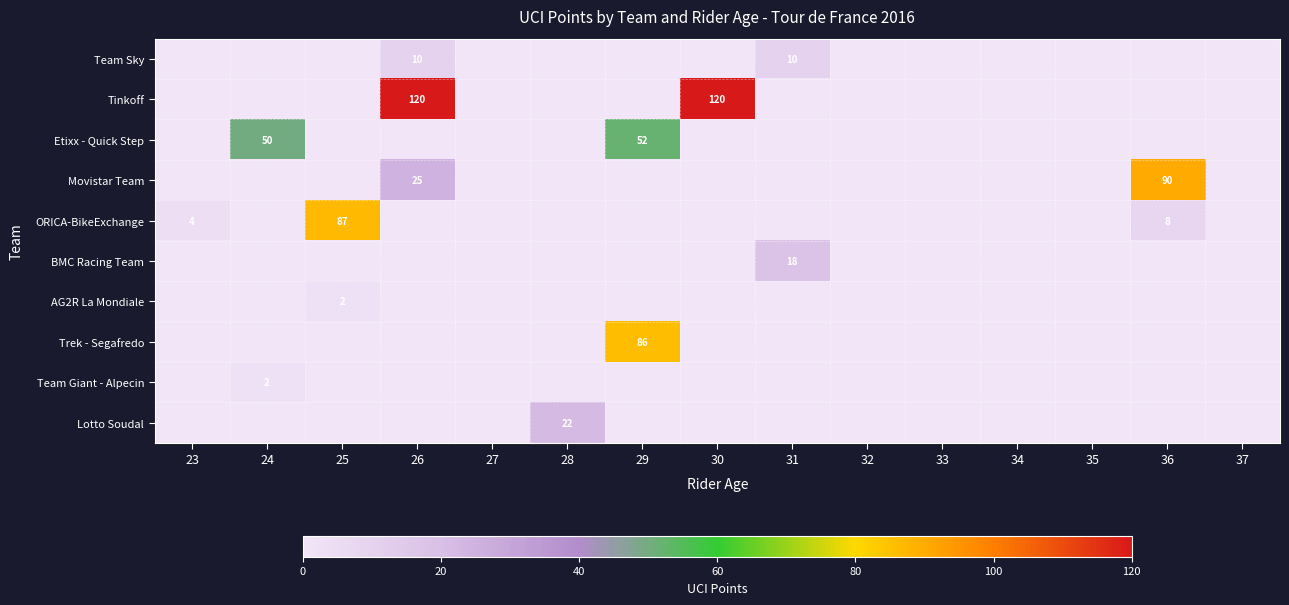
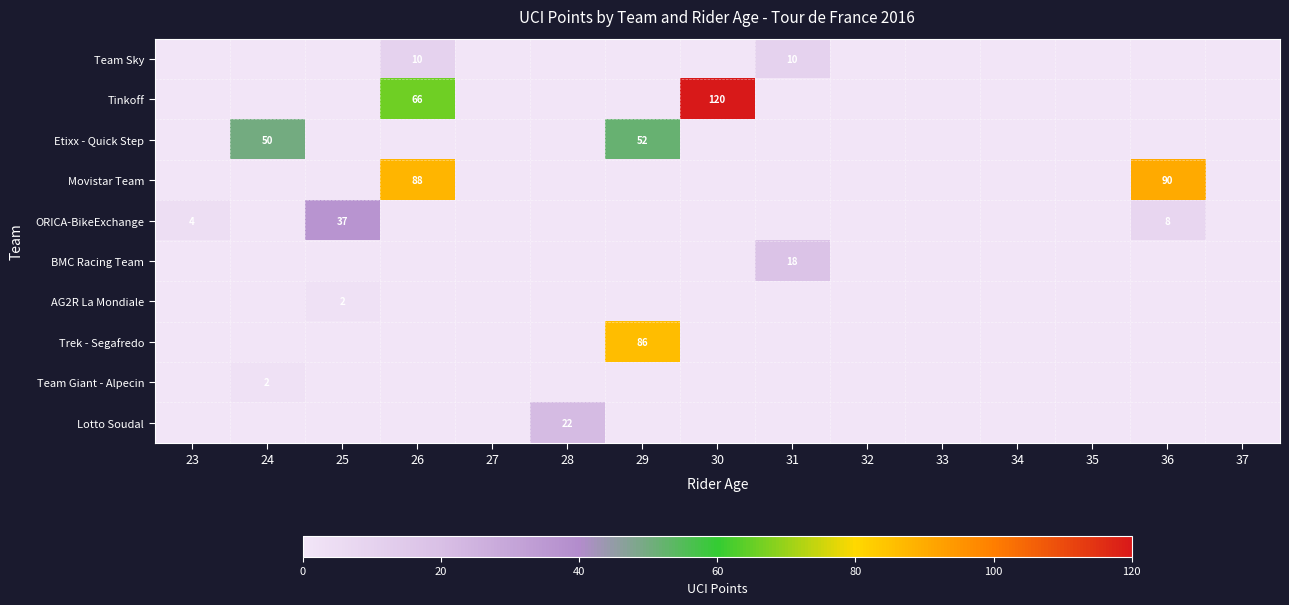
Tinkoff, 26: 120 -> 66
Movistar Team, 26: 25 -> 88
ORICA-BikeExchange, 25: 87 -> 37
